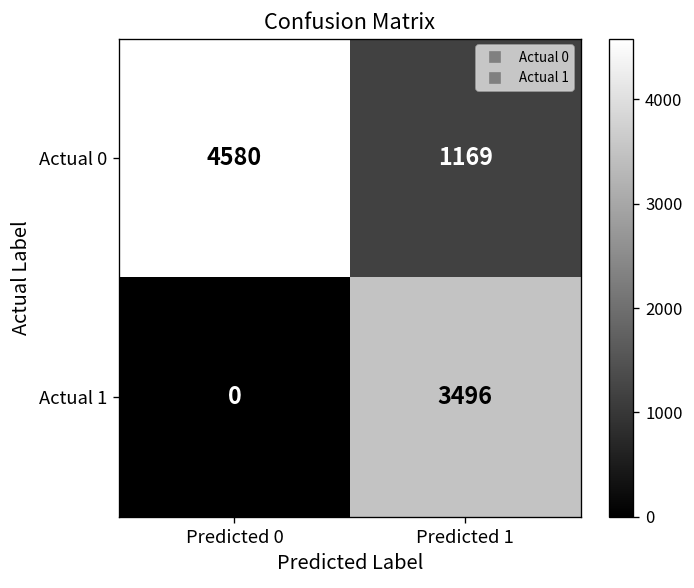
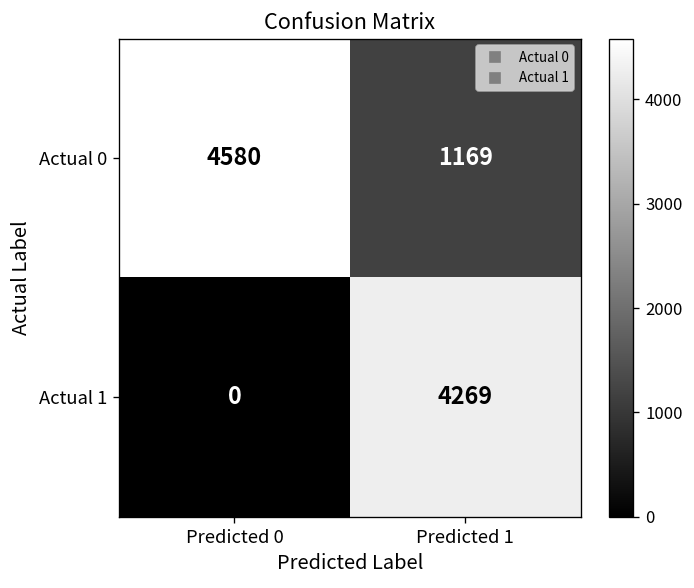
Actual 1, Predicted 1: 3496 -> 4269
